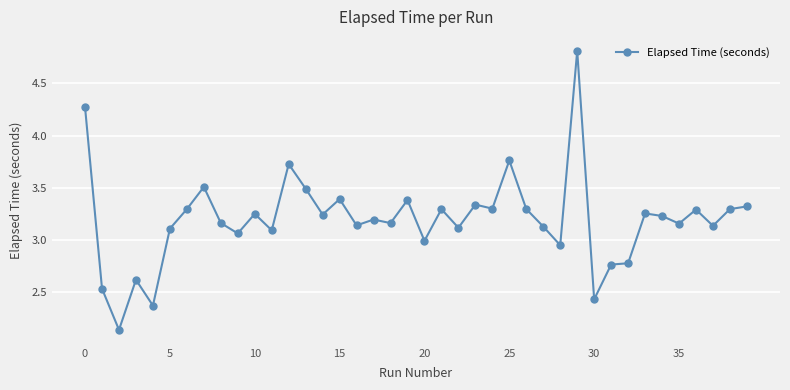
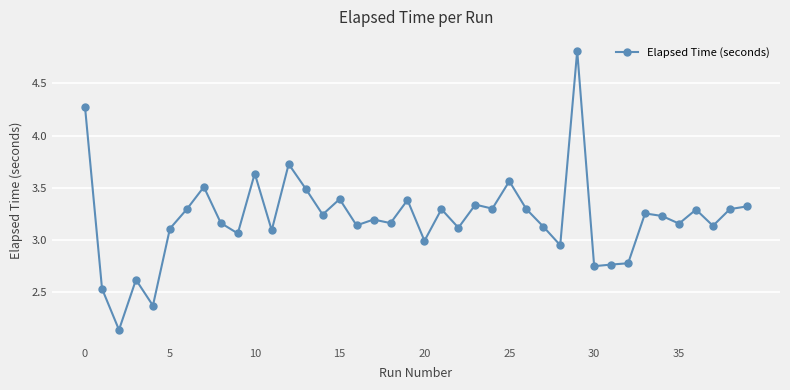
10: 3.25 -> 3.64
25: 3.76 -> 3.56
30: 2.43 -> 2.75
